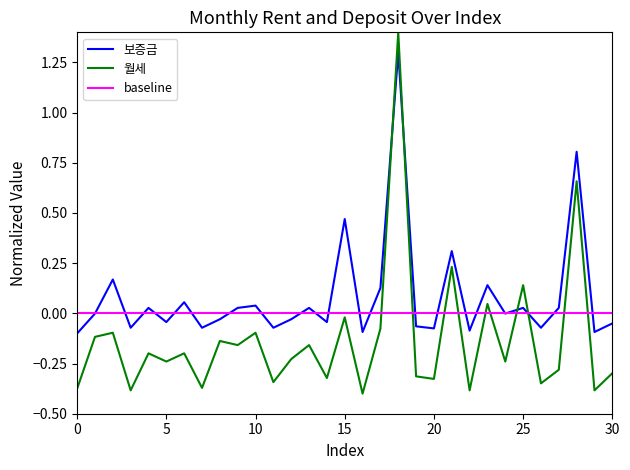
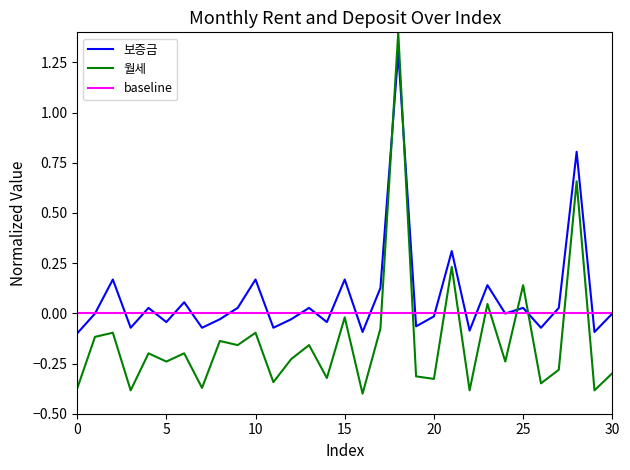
보증금, 10: 0.04 -> 0.17
보증금, 15: 0.47 -> 0.17
보증금, 20: -0.07 -> -0.02
보증금, 30: -0.05 -> 0.00
